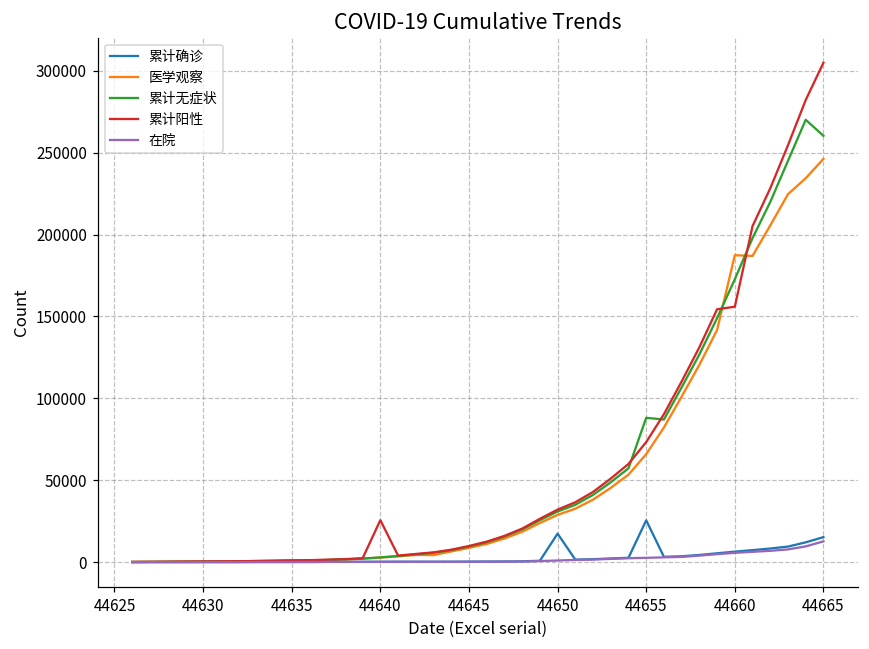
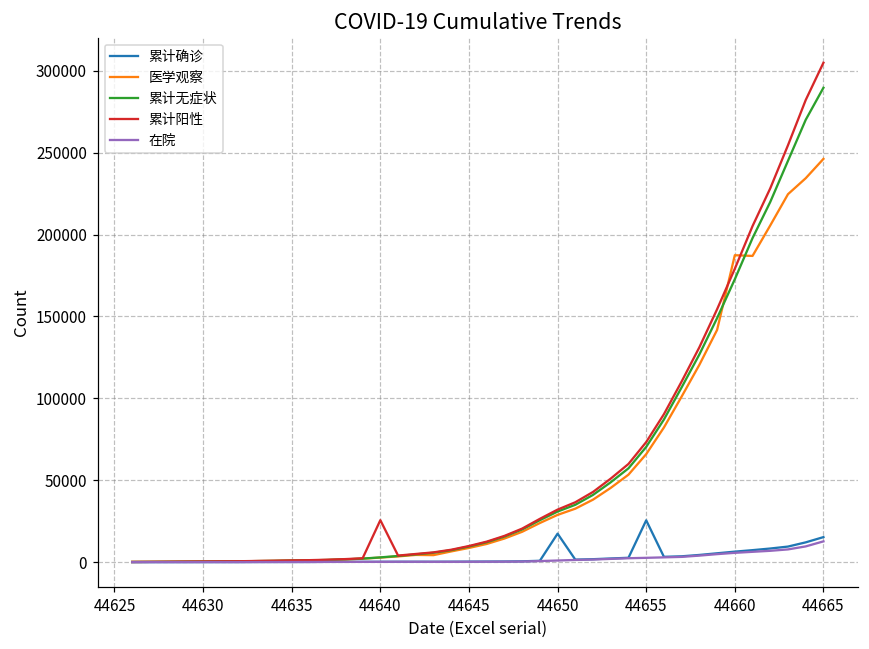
累计无症状, 44655: 88000 -> 70000
累计阳性, 44660: 156000 -> 179000
累计无症状, 44665: 260000 -> 290000
